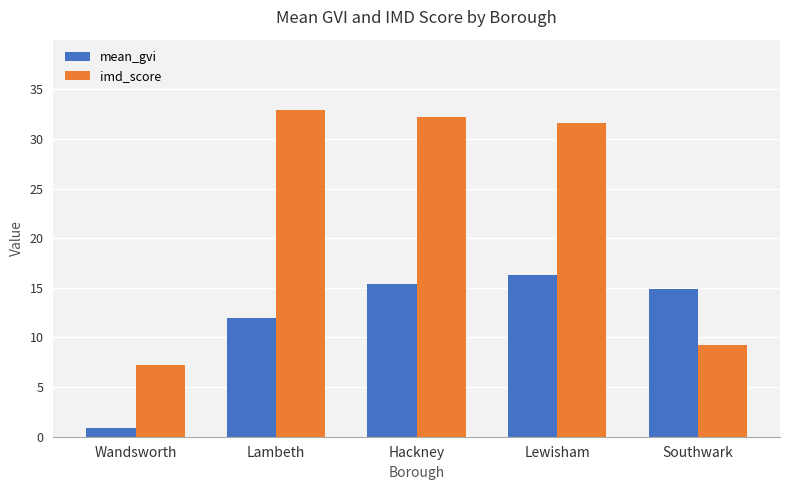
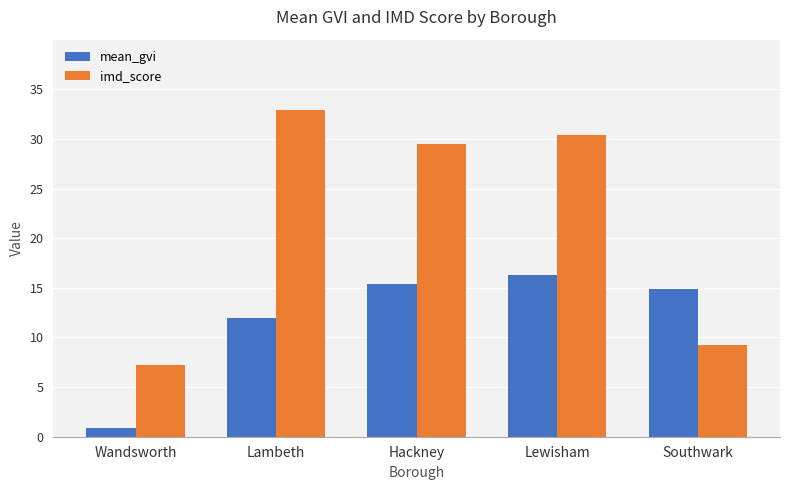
imd_score, Hackney: 32 -> 29
imd_score, Lewisham: 32 -> 30
